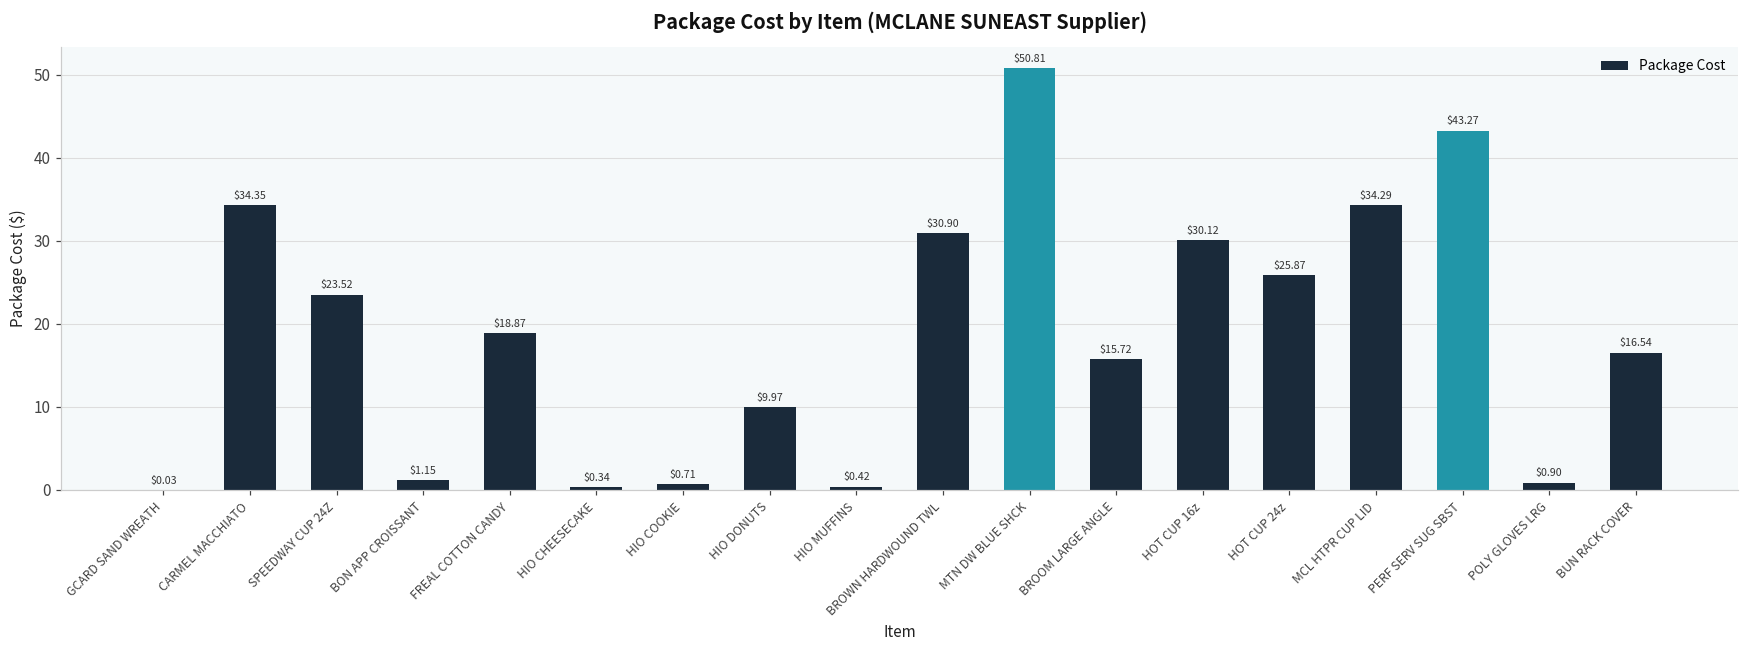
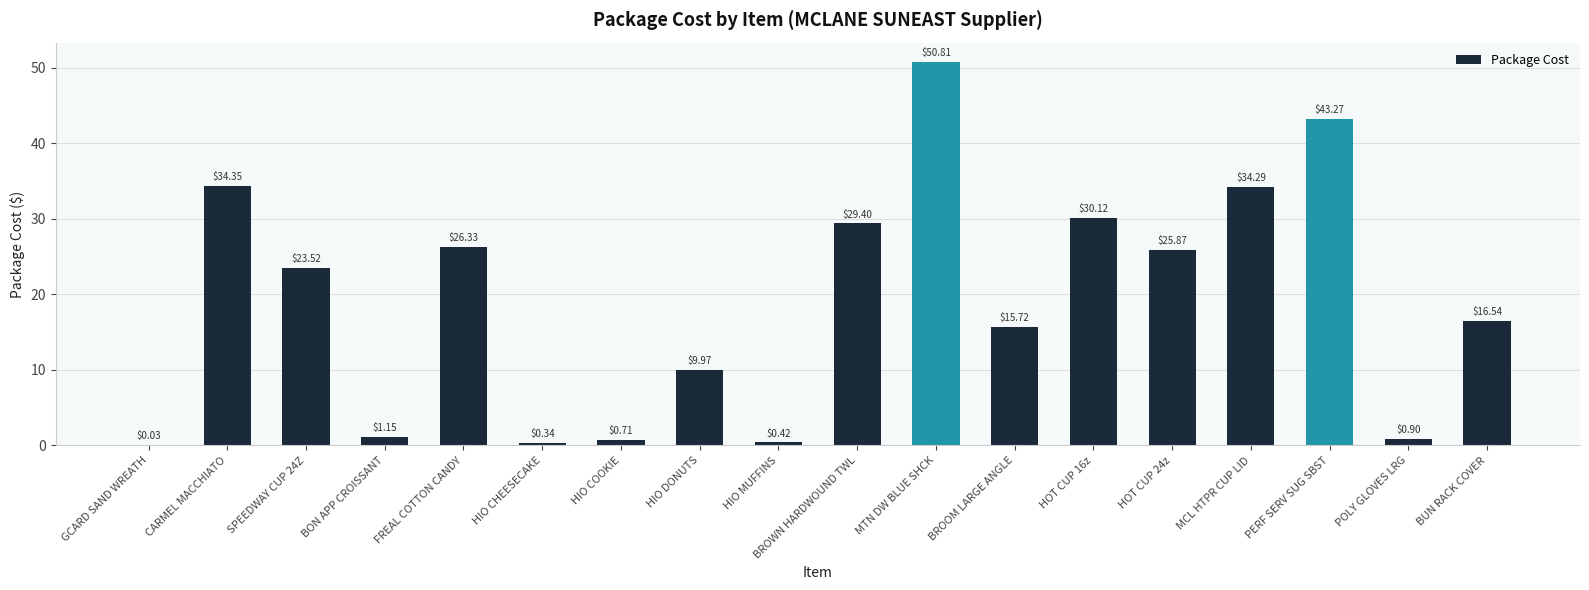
FREAL COTTON CANDY: $18.87 -> $26.33
BROWN HARDWOUND TWL: $30.90 -> $29.40
